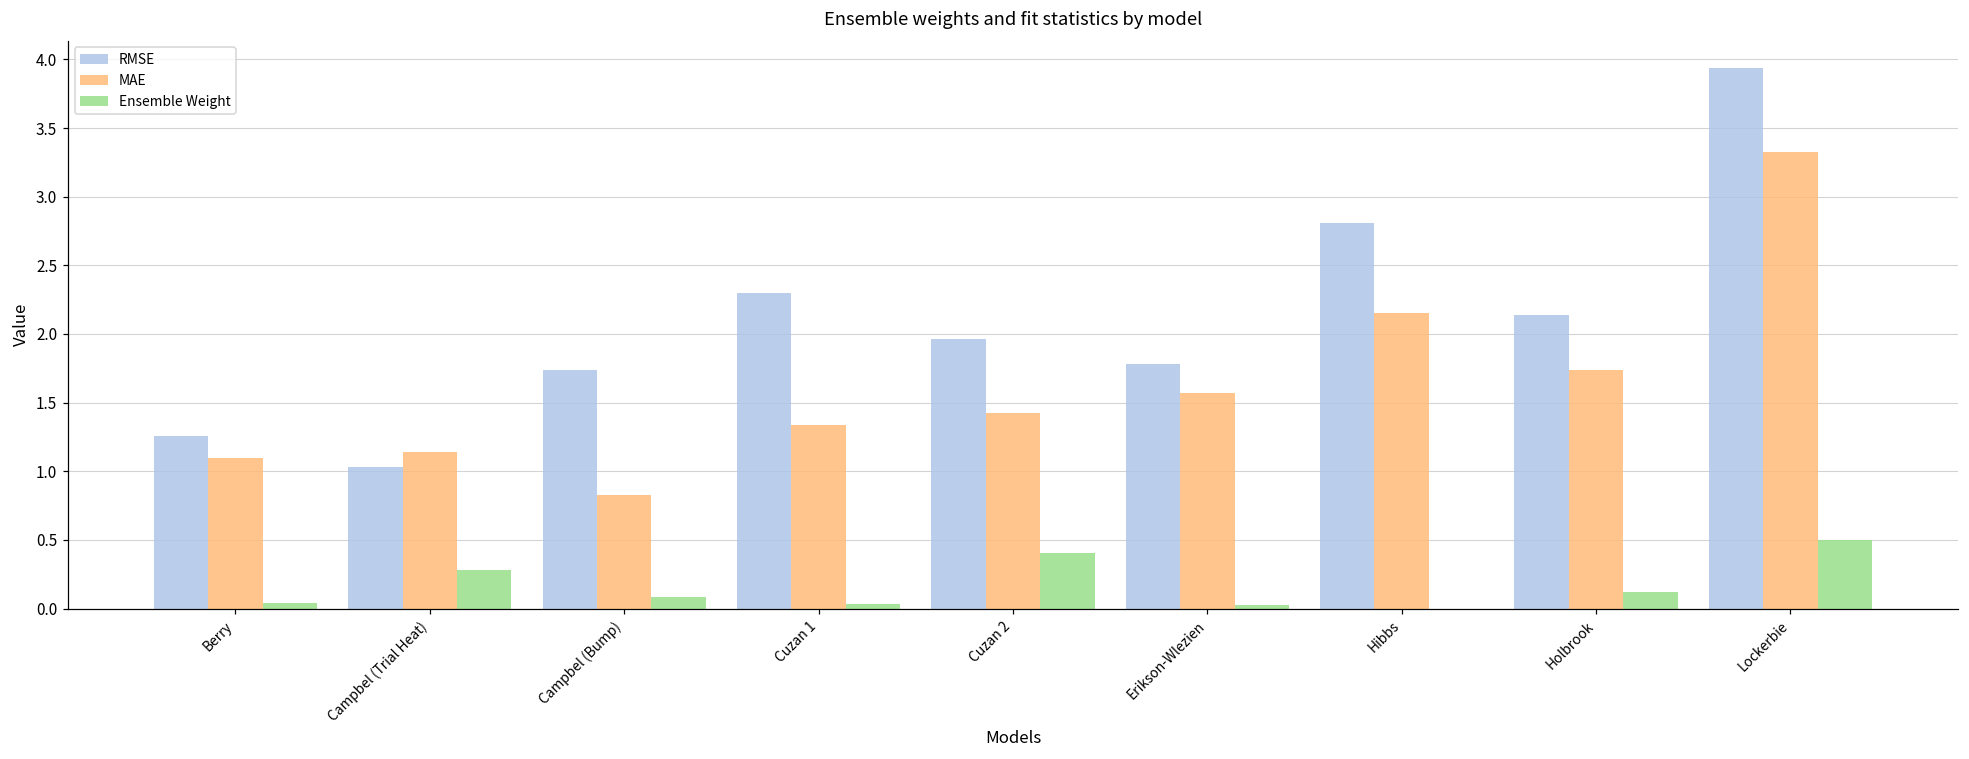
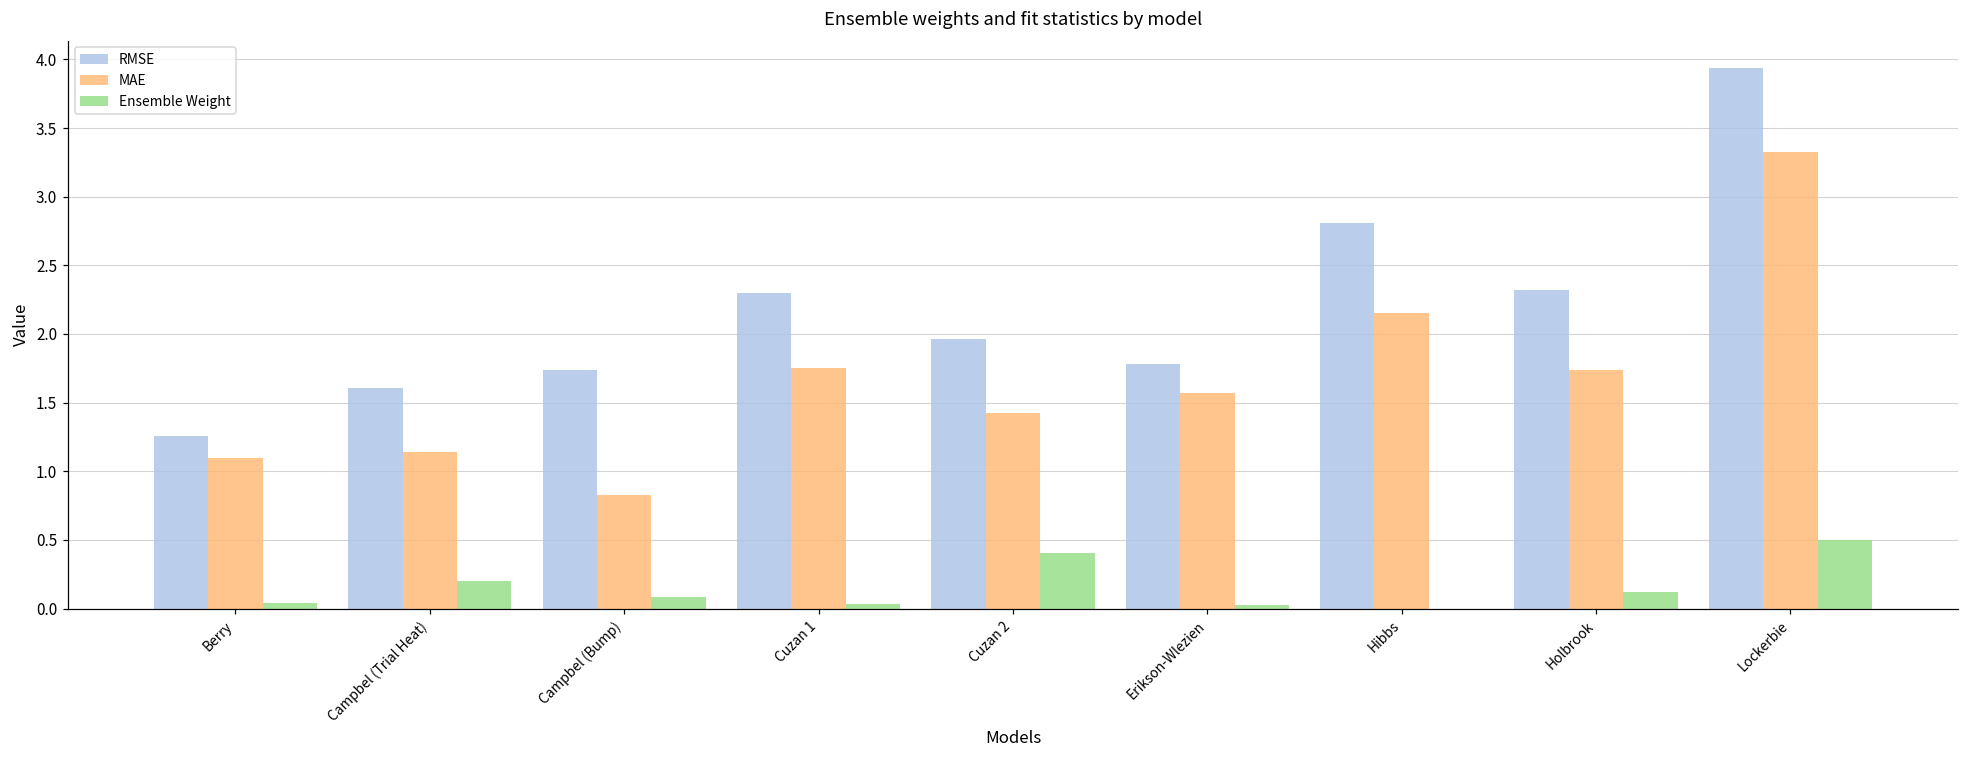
RMSE, Campbel (Trial Heat): 1.03 -> 1.61
Ensemble Weight, Campbel (Trial Heat): 0.28 -> 0.20
MAE, Cuzan 1: 1.34 -> 1.75
RMSE, Holbrook: 2.14 -> 2.32
